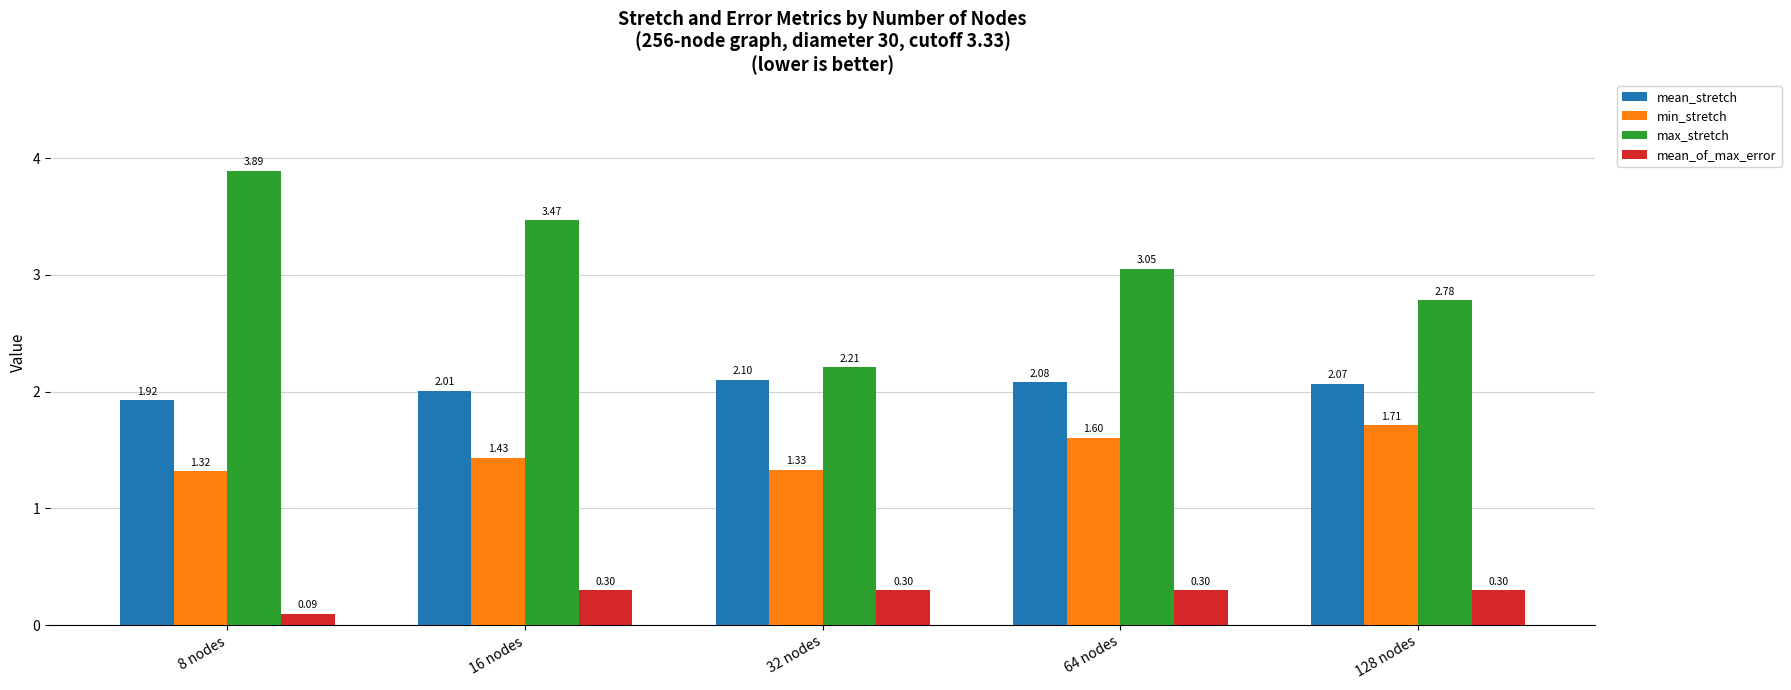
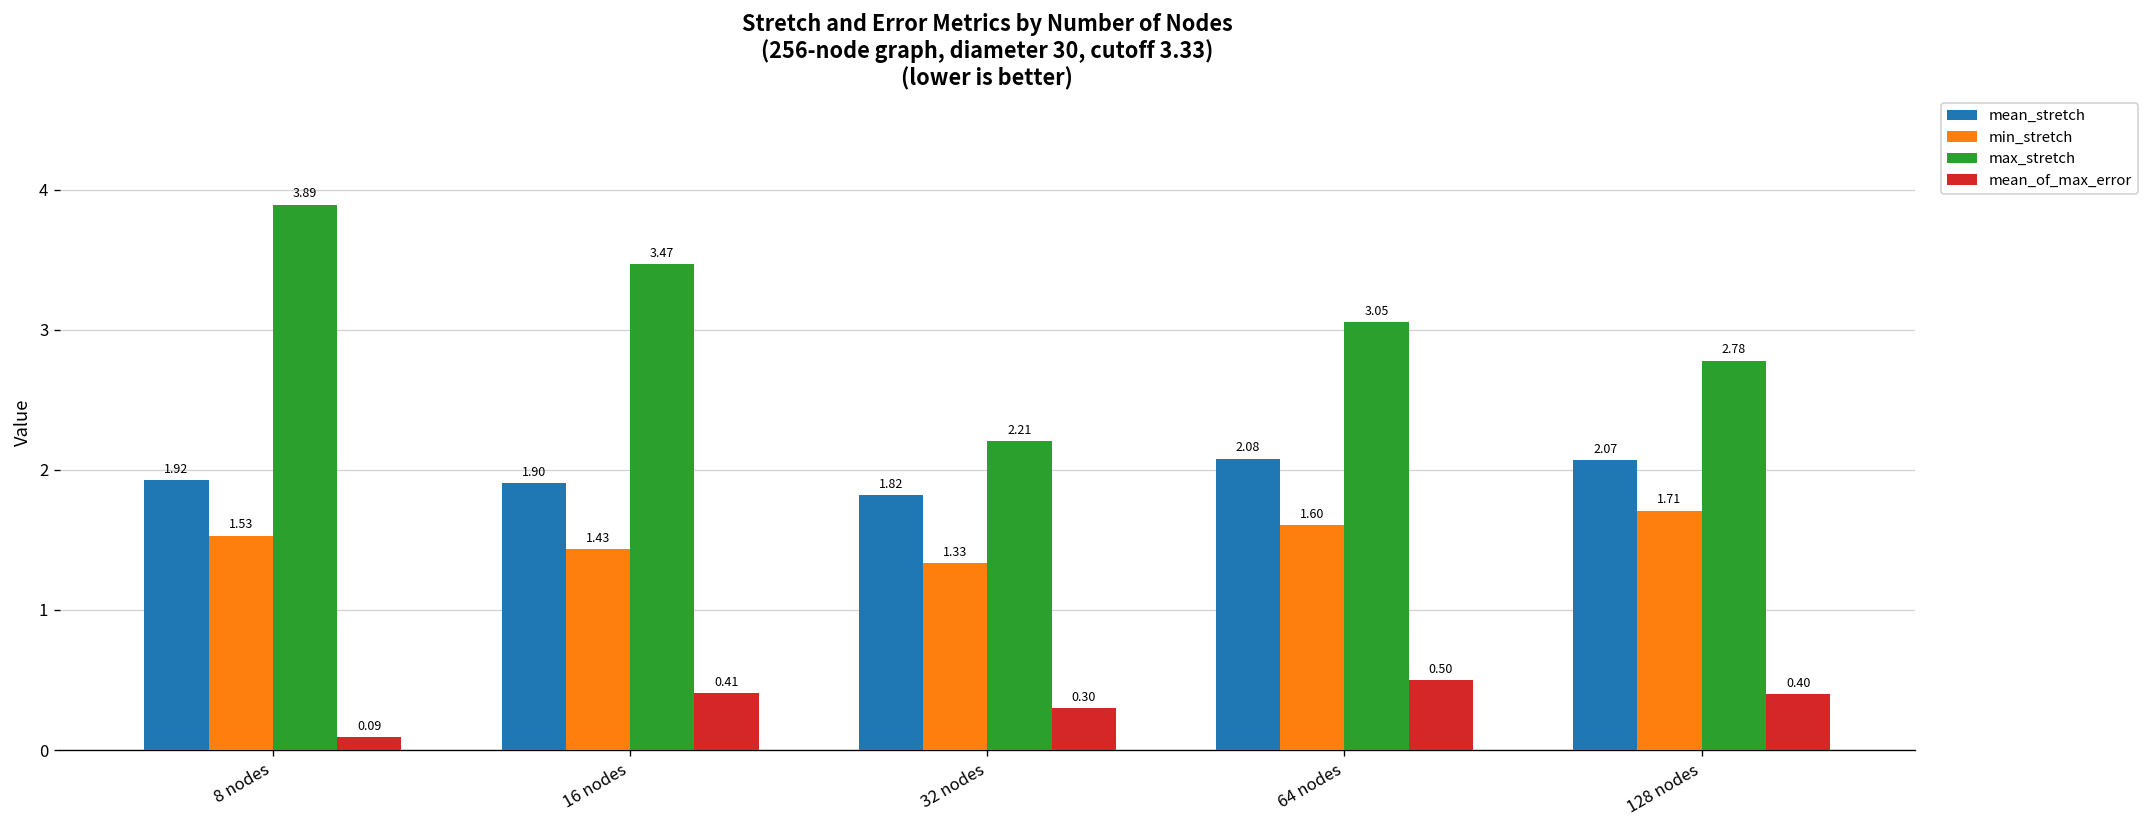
min_stretch, 8 nodes: 1.32 -> 1.53
mean_stretch, 16 nodes: 2.01 -> 1.90
mean_of_max_error, 16 nodes: 0.30 -> 0.41
mean_stretch, 32 nodes: 2.10 -> 1.82
mean_of_max_error, 64 nodes: 0.30 -> 0.50
mean_of_max_error, 128 nodes: 0.30 -> 0.40
